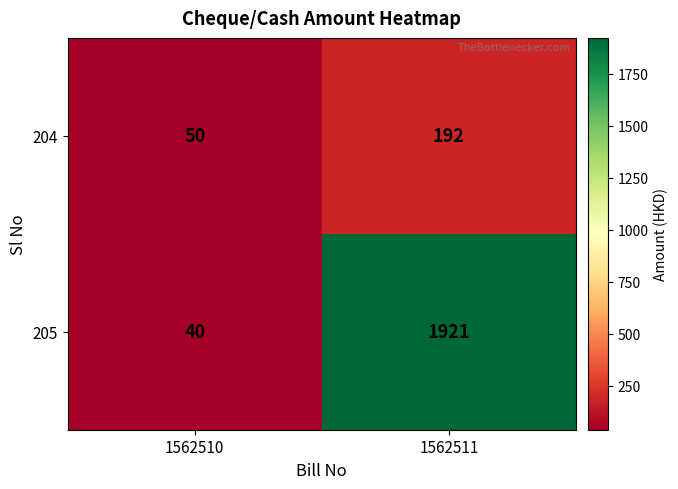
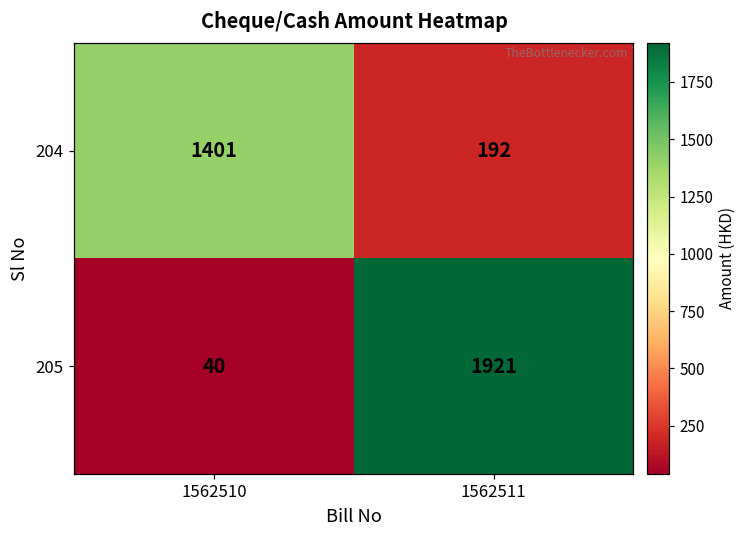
204, 1562510: 50 -> 1401
